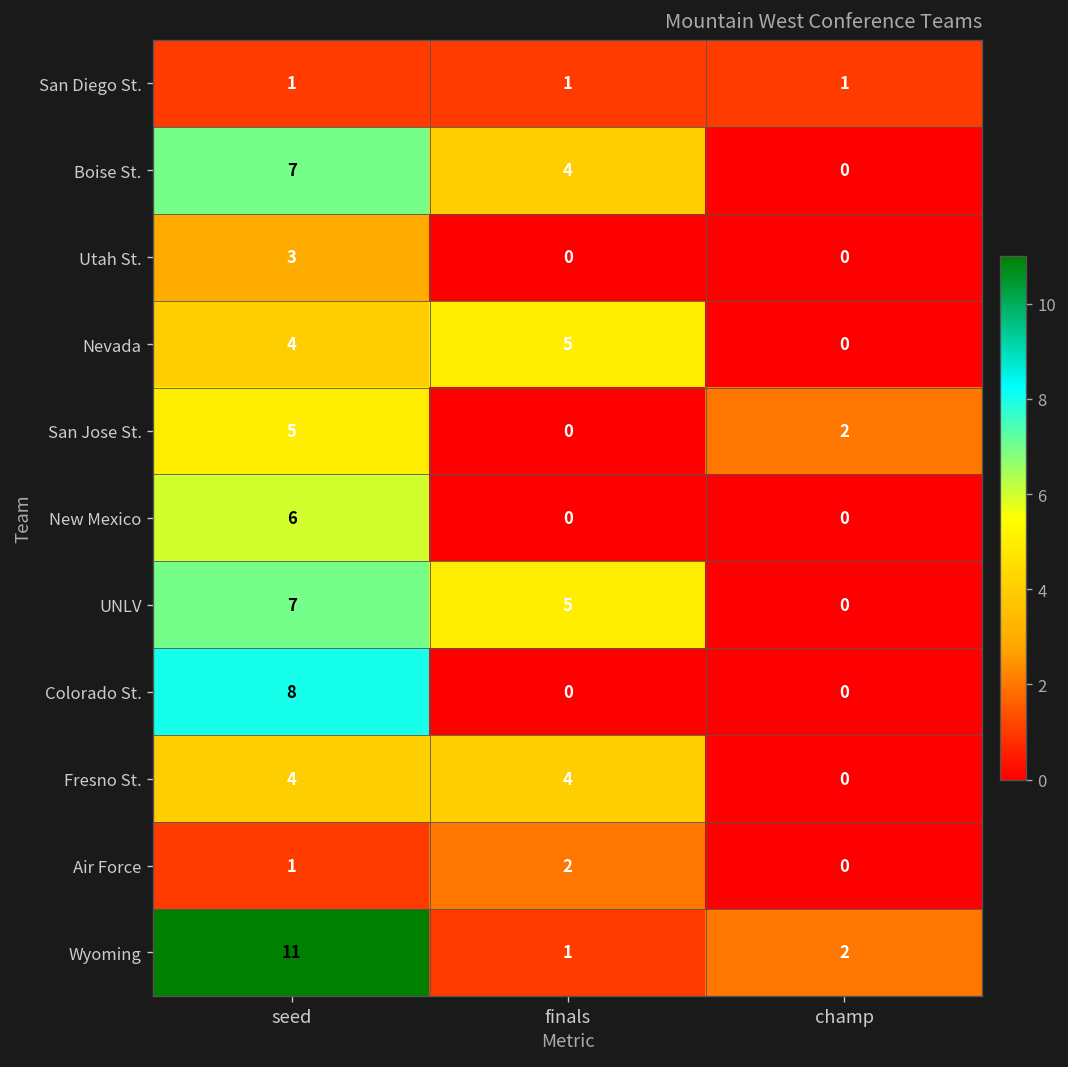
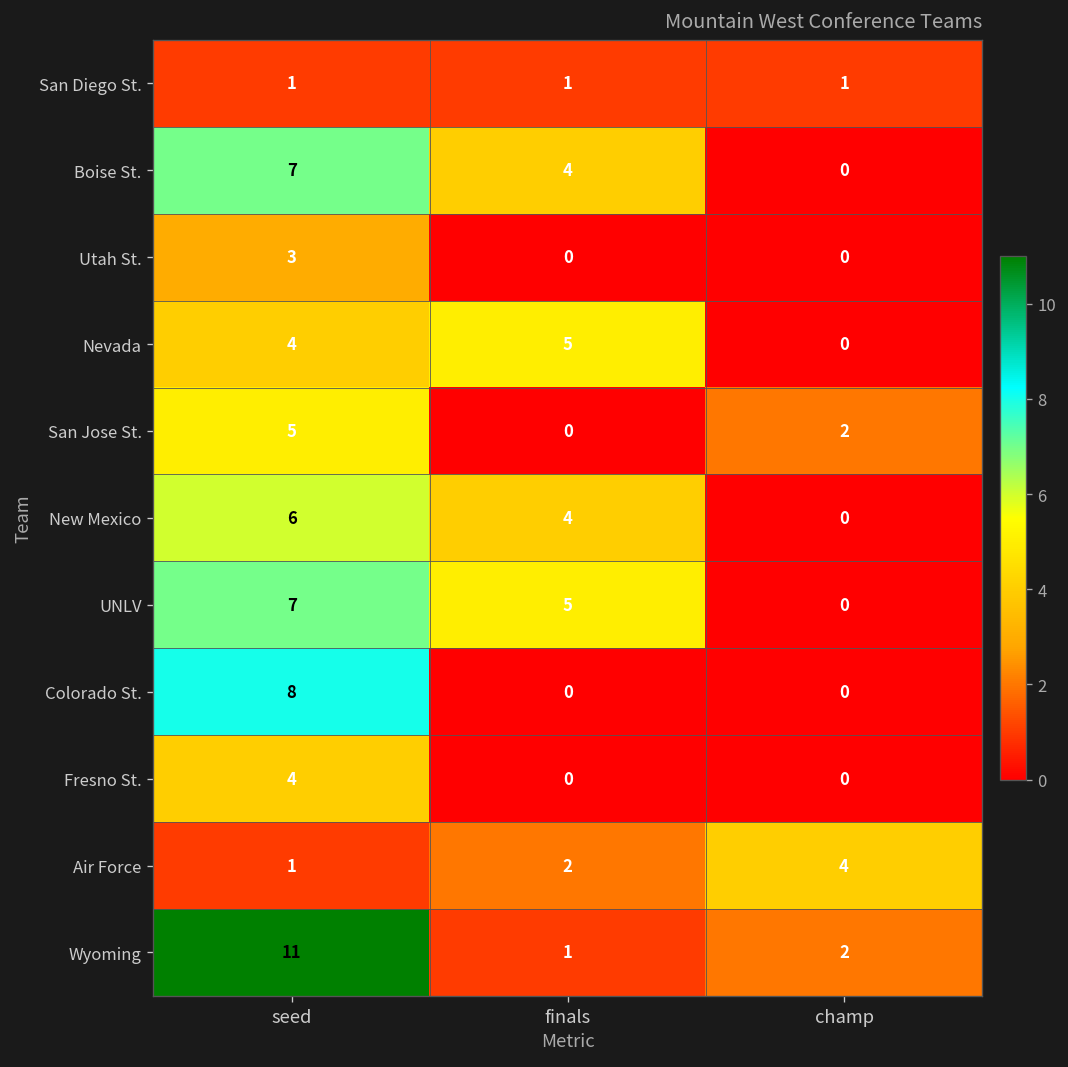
New Mexico, finals: 0 -> 4
Fresno St., finals: 4 -> 0
Air Force, champ: 0 -> 4
